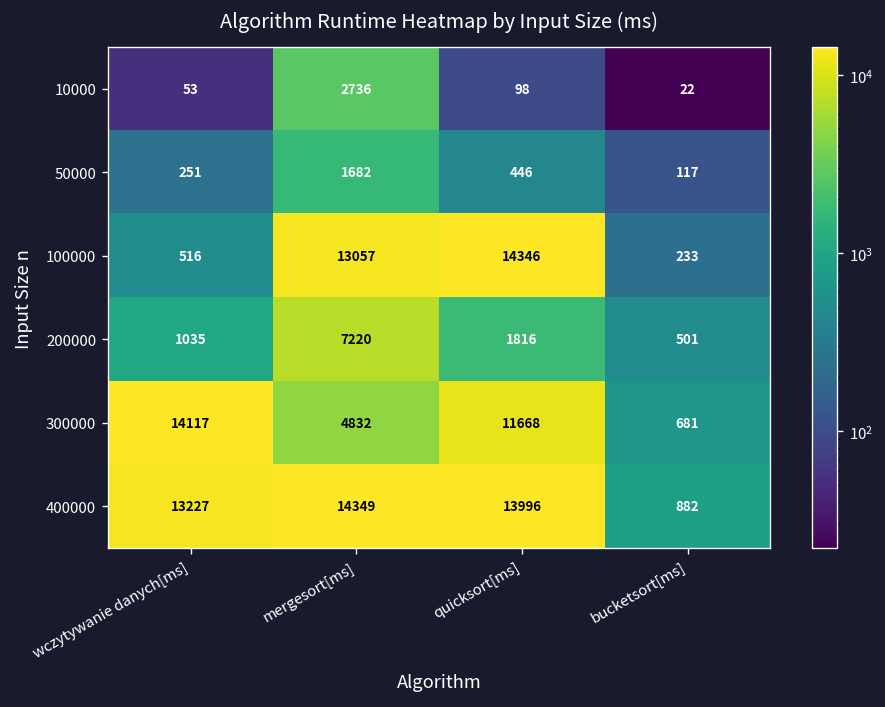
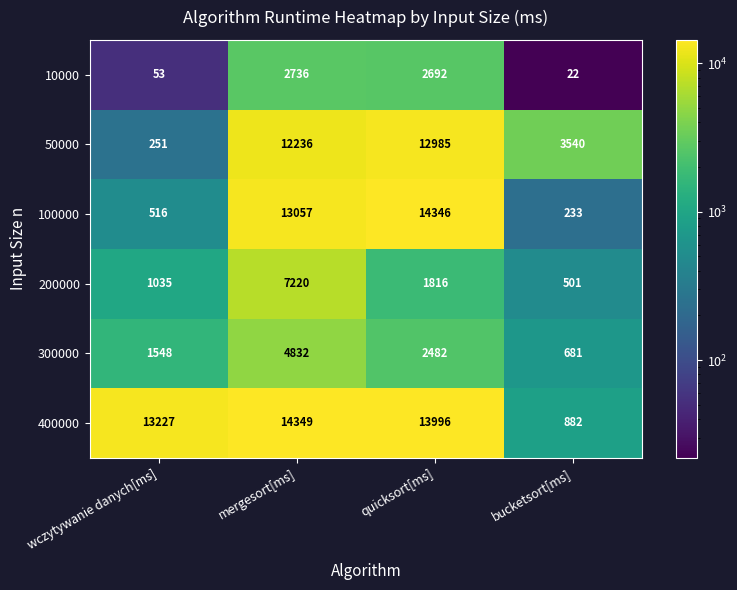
10000, quicksort[ms]: 98 -> 2692
50000, mergesort[ms]: 1682 -> 12236
50000, quicksort[ms]: 446 -> 12985
50000, bucketsort[ms]: 117 -> 3540
300000, wczytywanie danych[ms]: 14117 -> 1548
300000, quicksort[ms]: 11668 -> 2482
